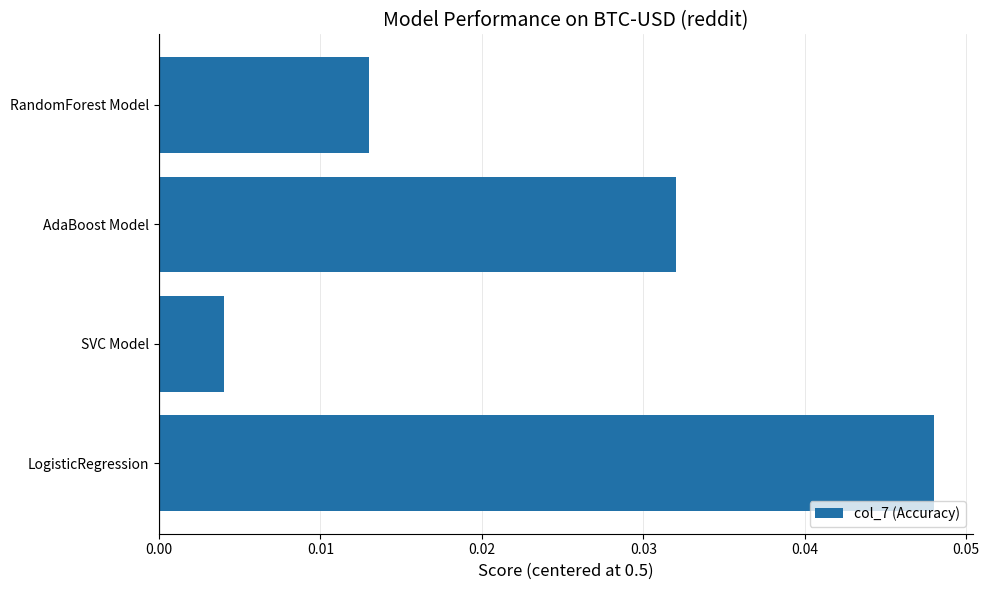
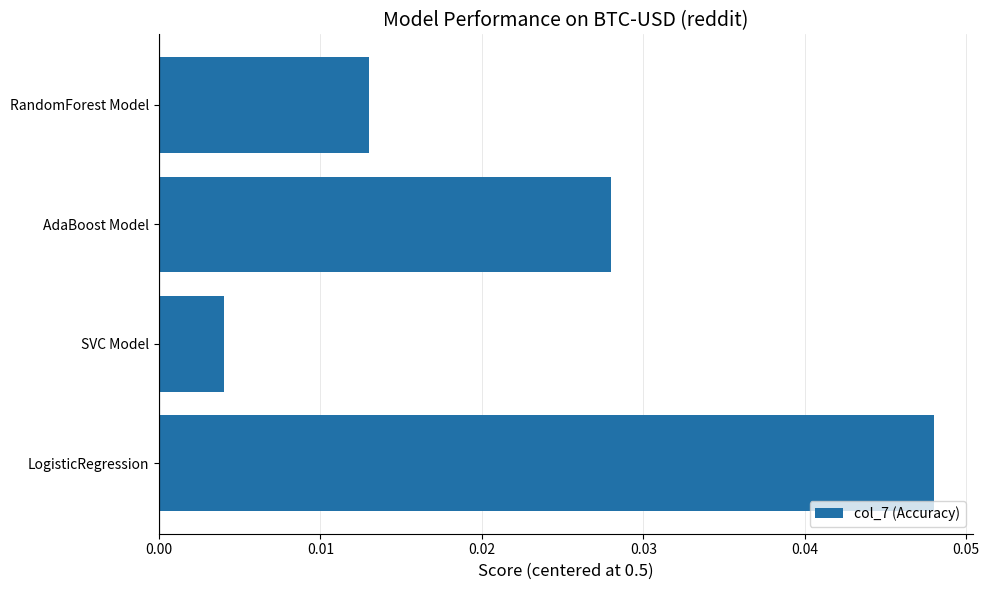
AdaBoost Model: 0.0320 -> 0.0280
